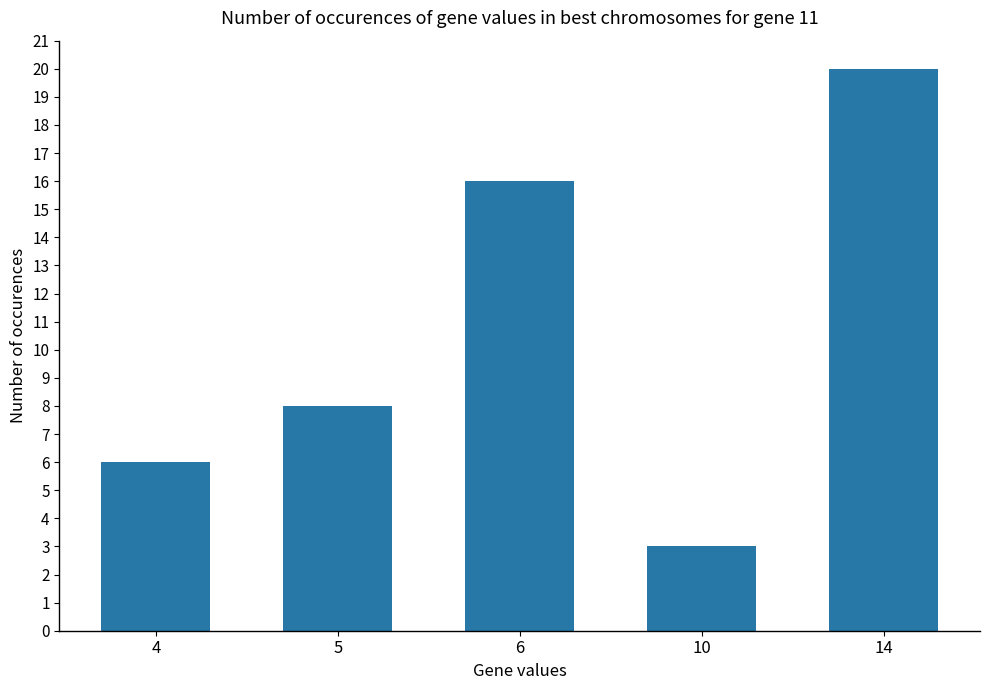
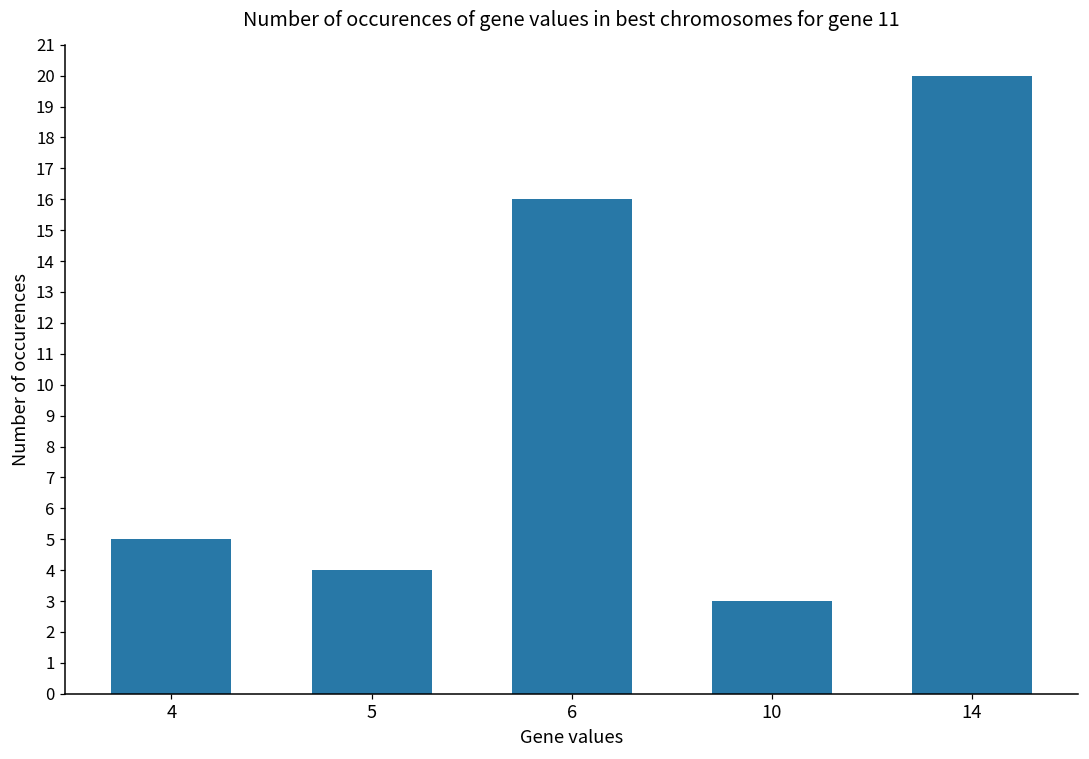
4: 6 -> 5
5: 8 -> 4
